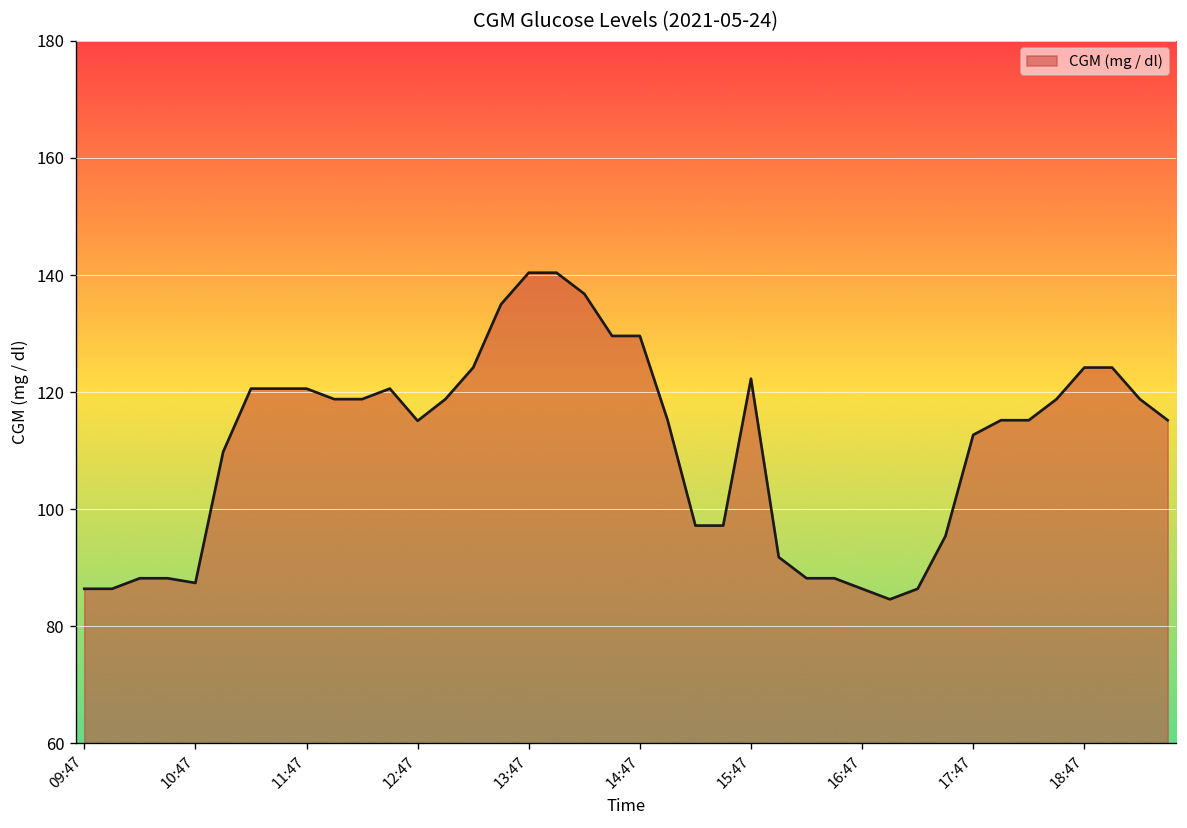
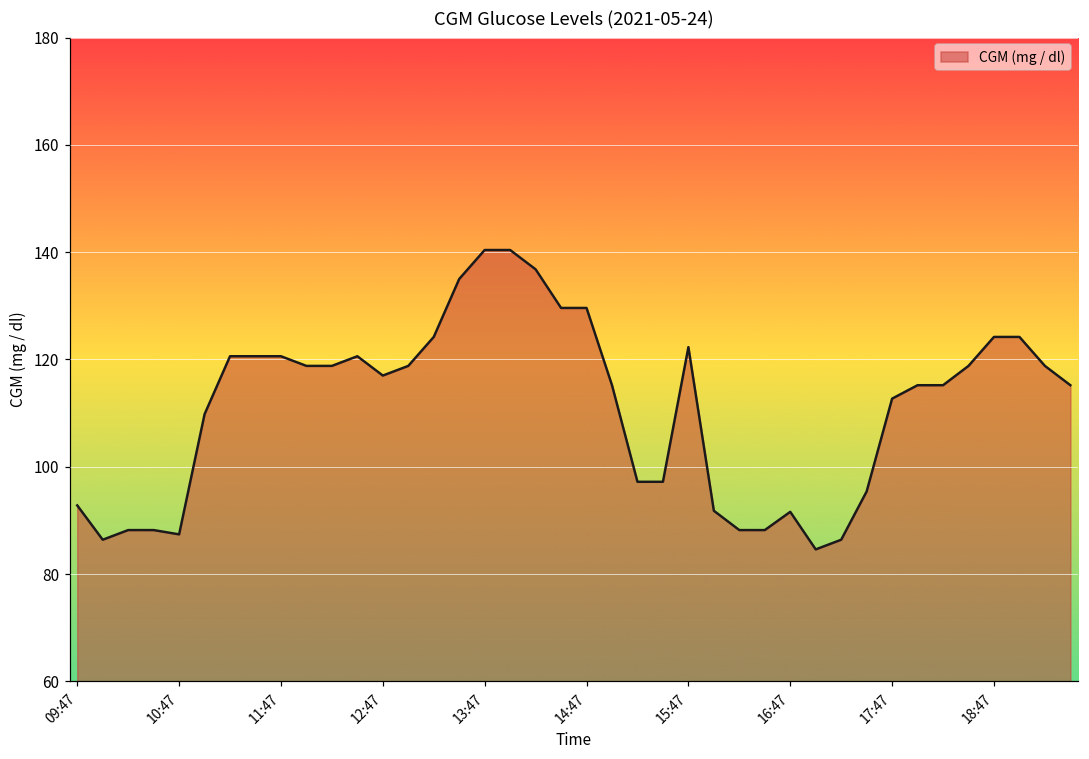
09:47: 86 -> 93
12:47: 115 -> 117
16:47: 86 -> 92
